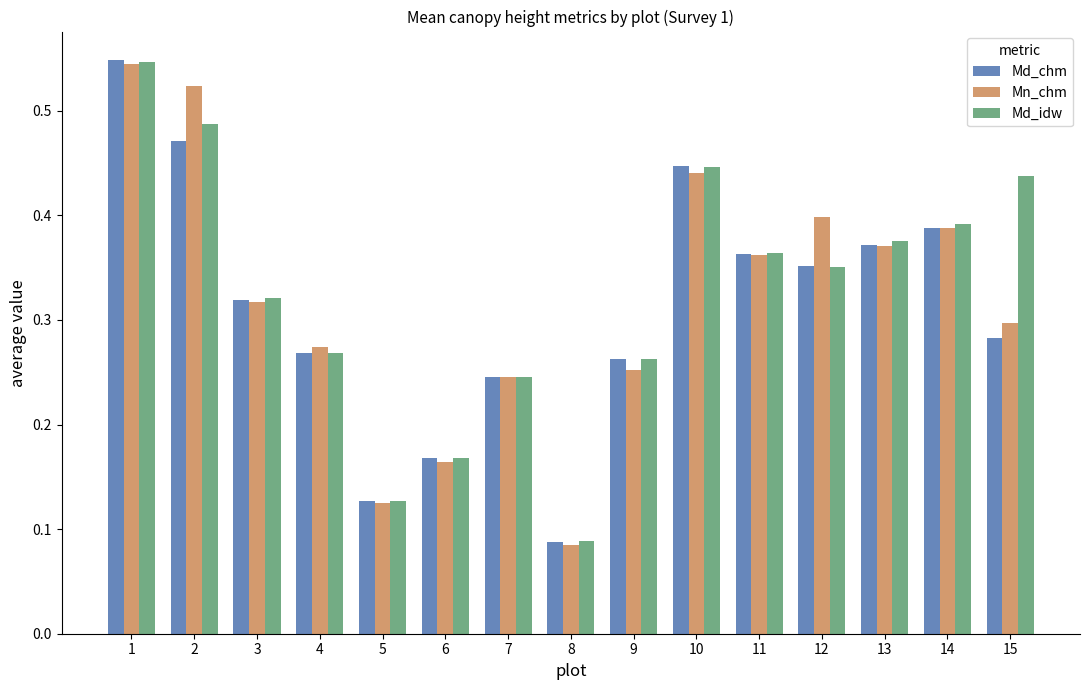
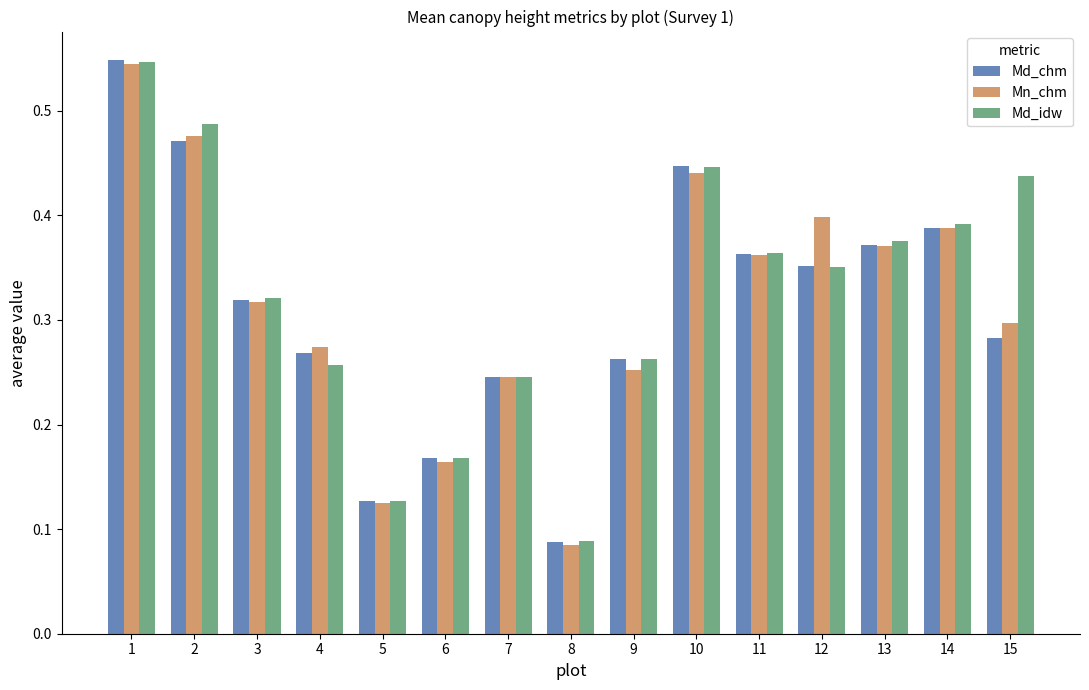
Mn_chm, 2: 0.523 -> 0.476
Md_idw, 4: 0.268 -> 0.257
